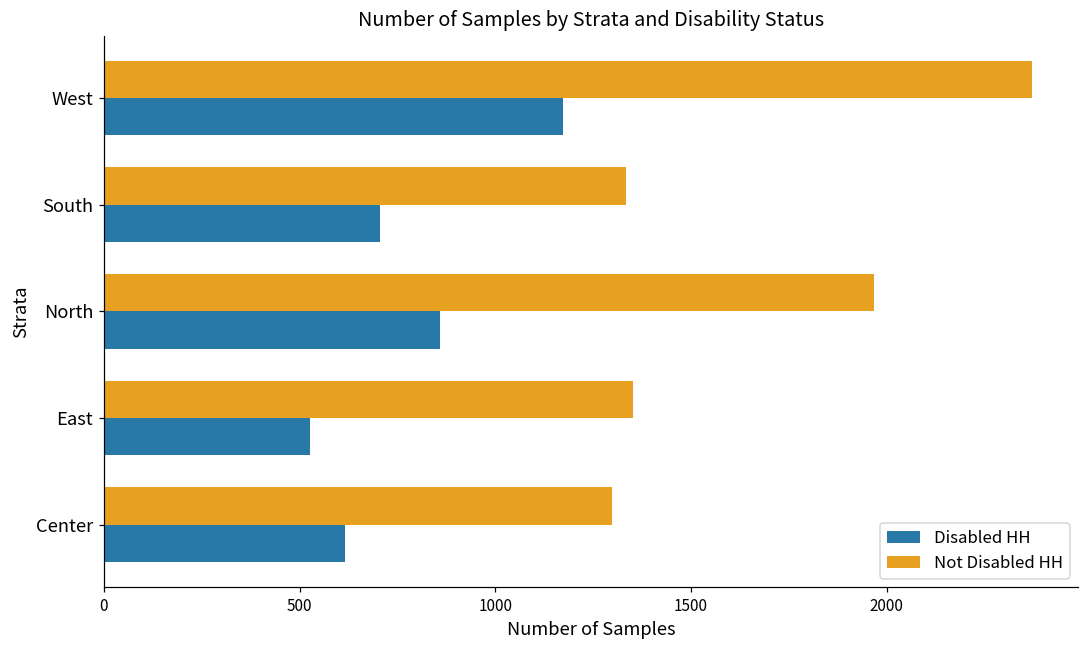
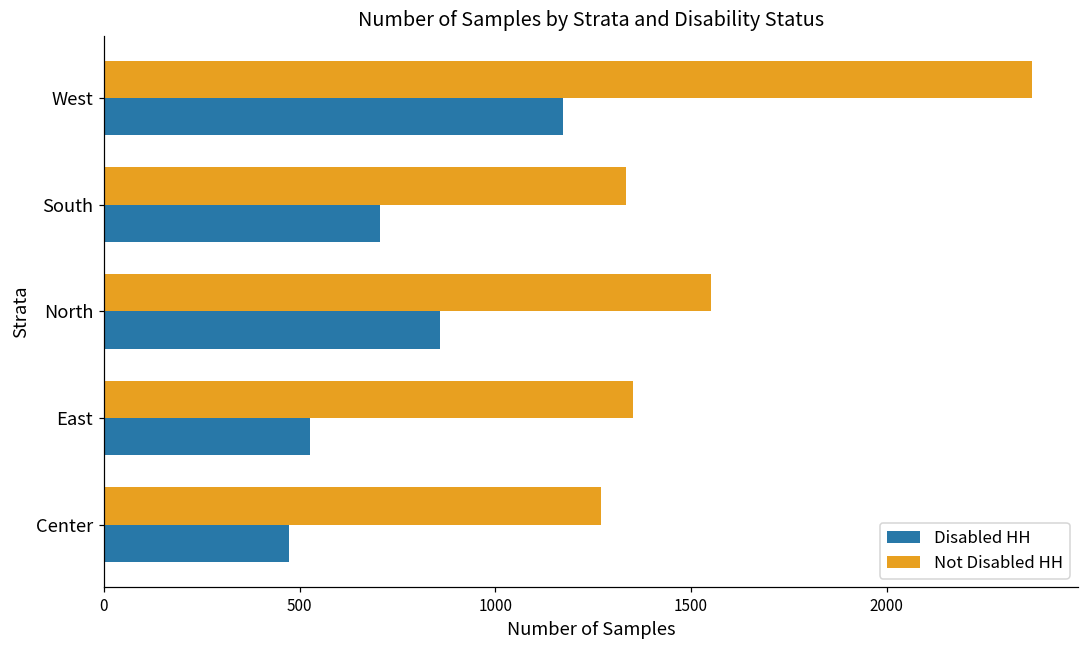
Not Disabled HH, North: 1970 -> 1550
Not Disabled HH, Center: 1300 -> 1270
Disabled HH, Center: 620 -> 470
